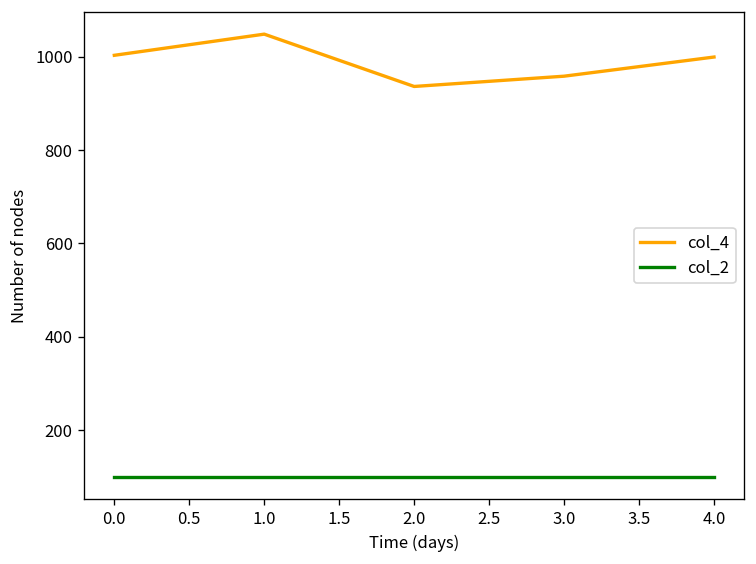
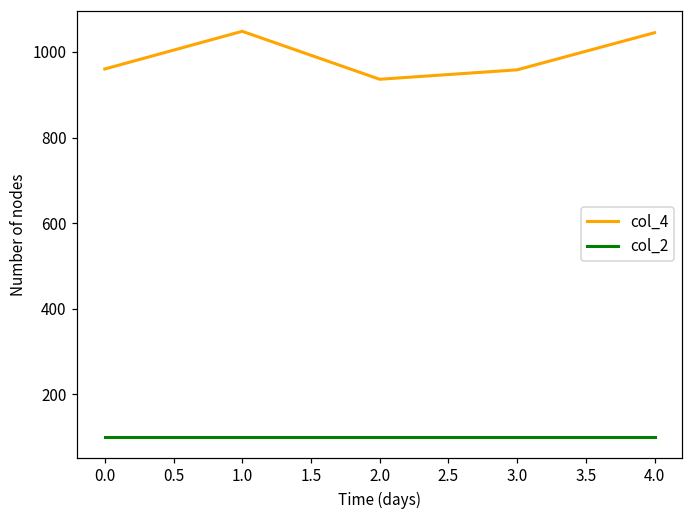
col_4, 0.0: 1000 -> 960
col_4, 4.0: 1000 -> 1040
